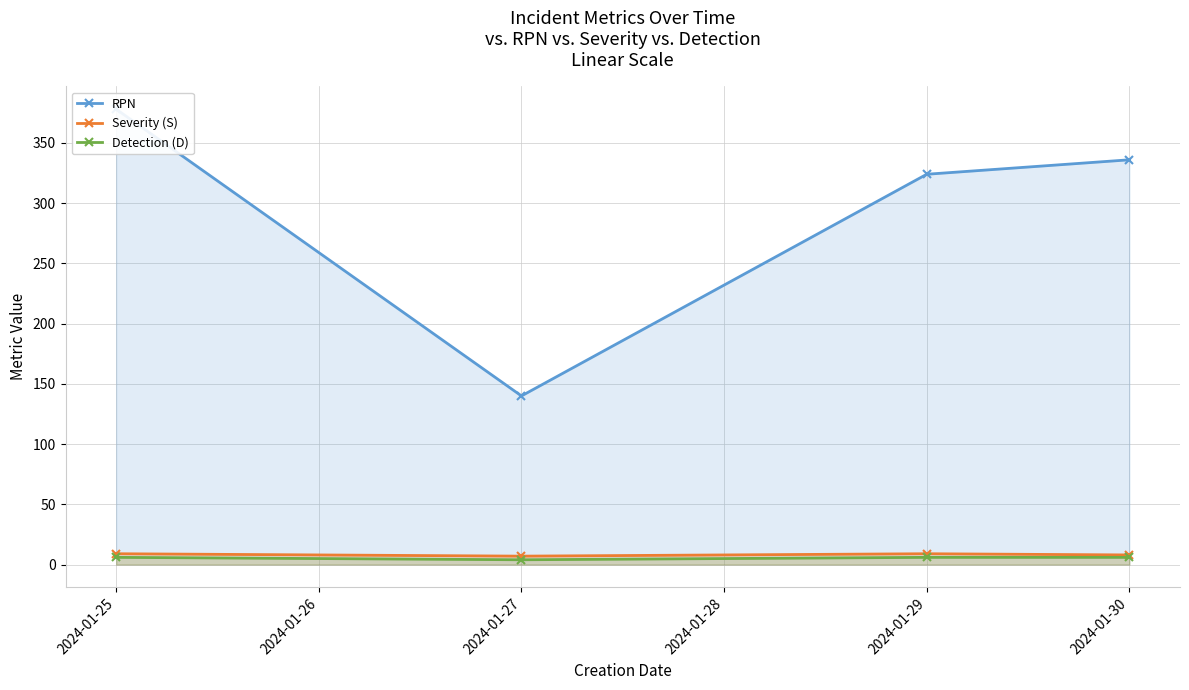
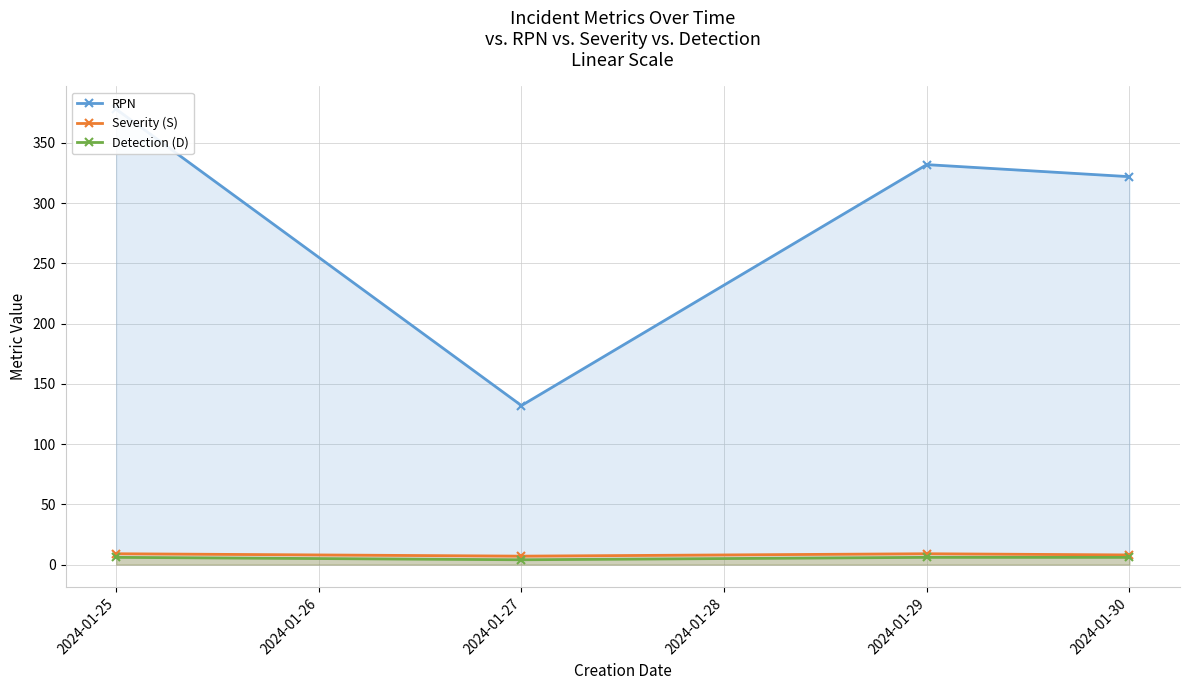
RPN, 2024-01-27: 140 -> 132
RPN, 2024-01-29: 324 -> 332
RPN, 2024-01-30: 336 -> 322
